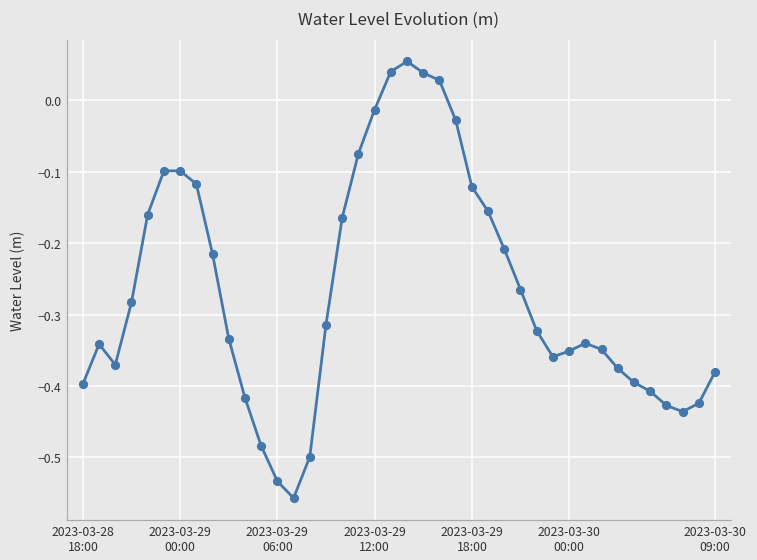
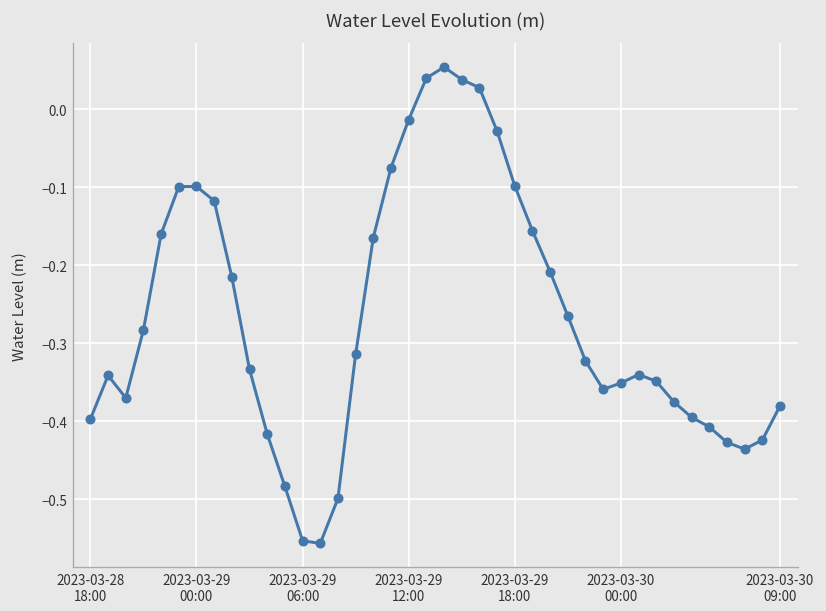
2023-03-29 06:00: -0.53 -> -0.55
2023-03-29 18:00: -0.12 -> -0.10
